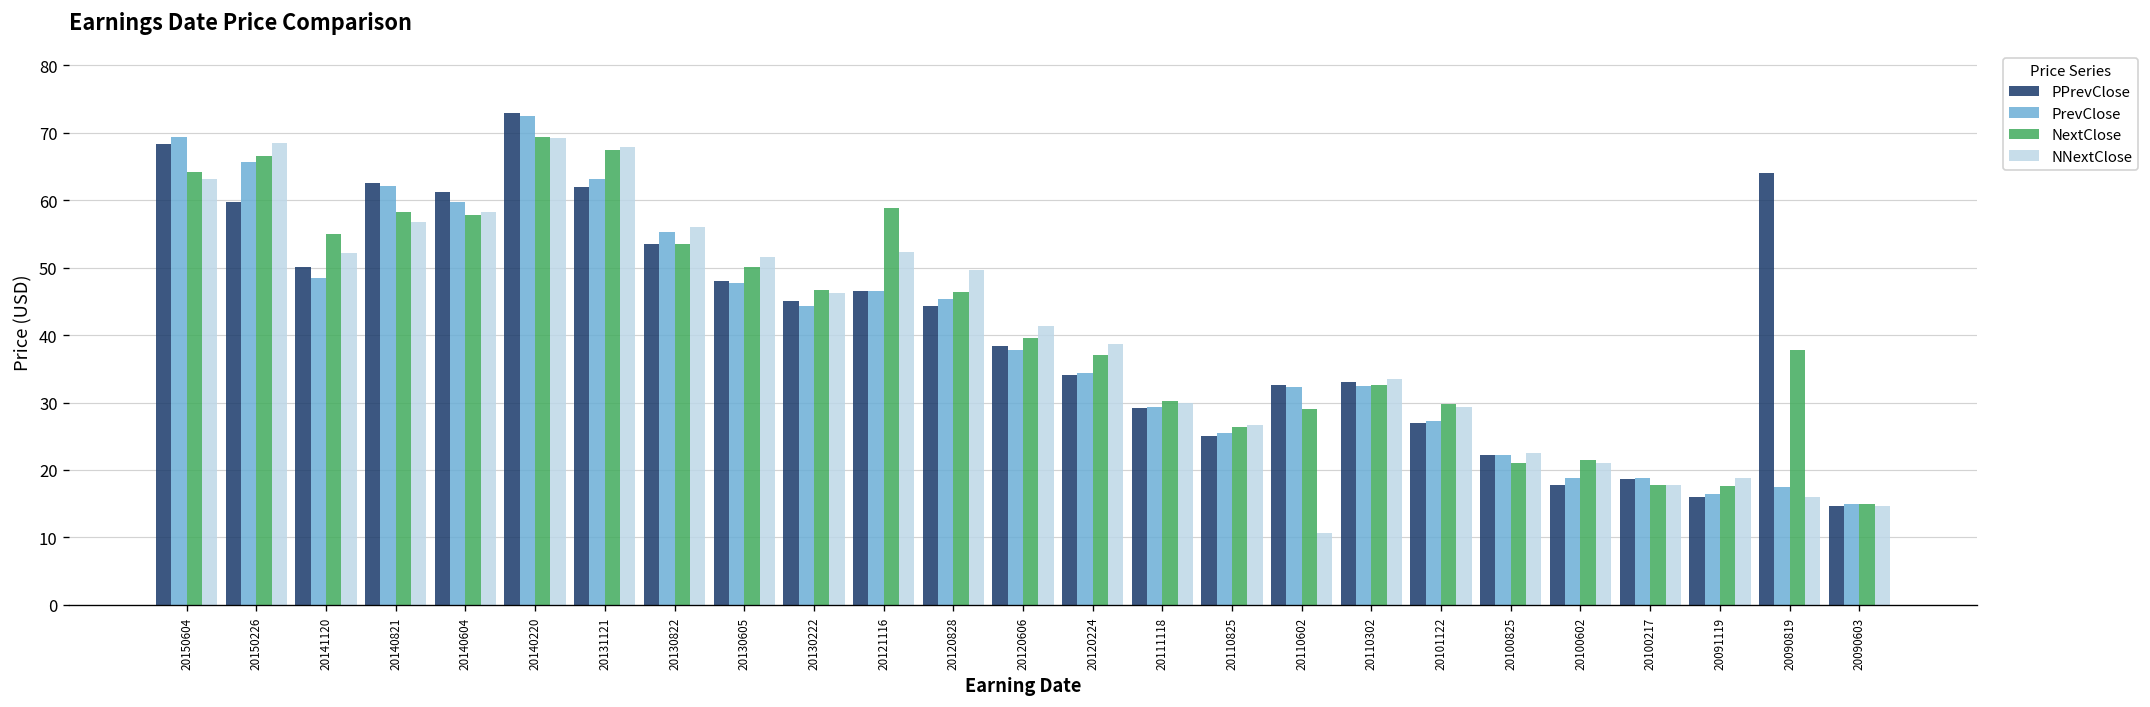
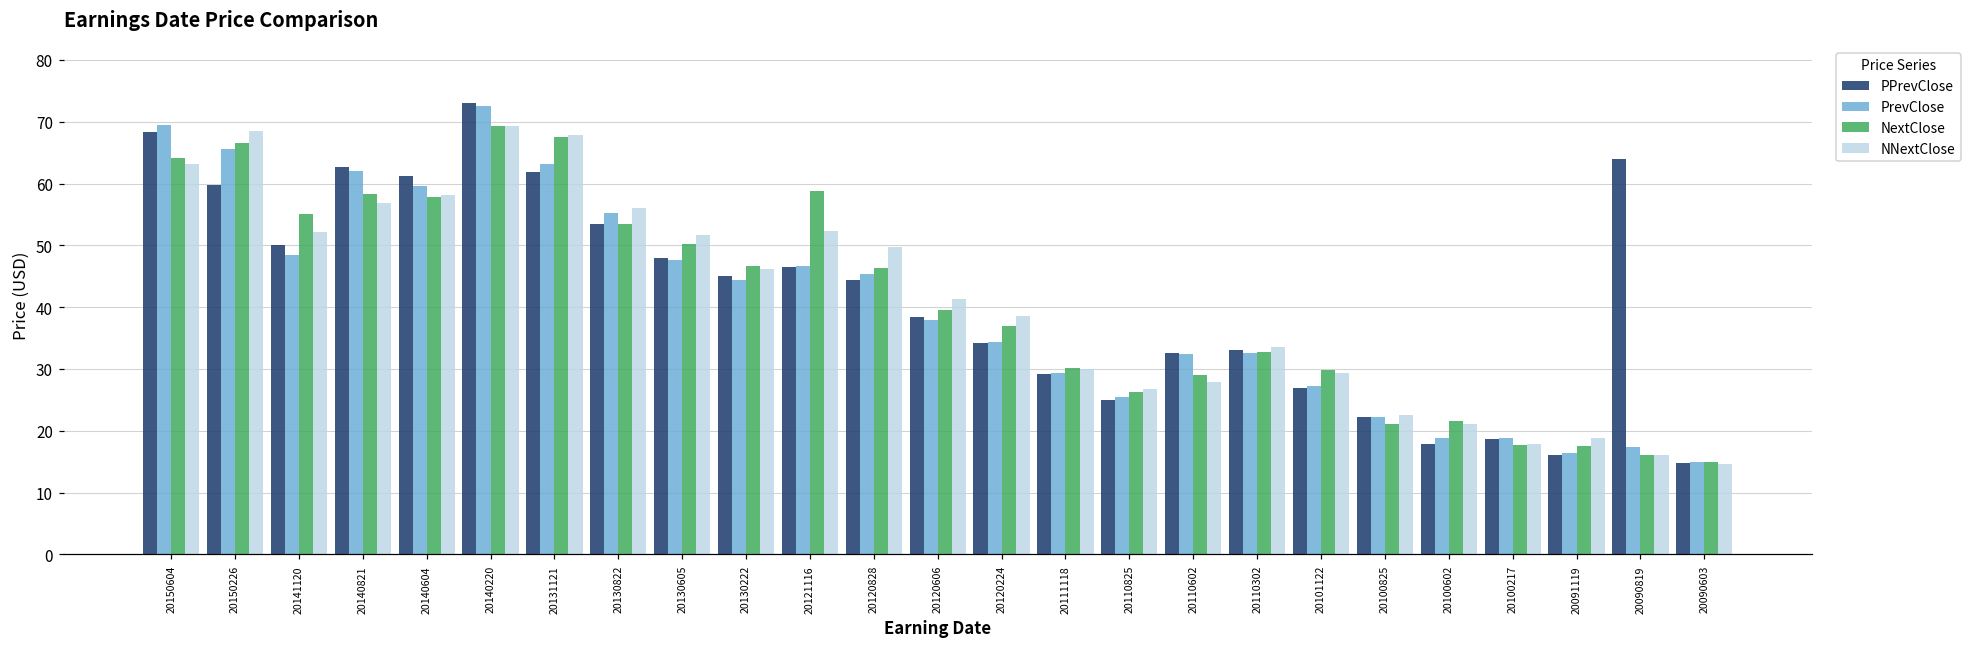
NNextClose, 20110602: 11 -> 28
NextClose, 20090819: 38 -> 16
